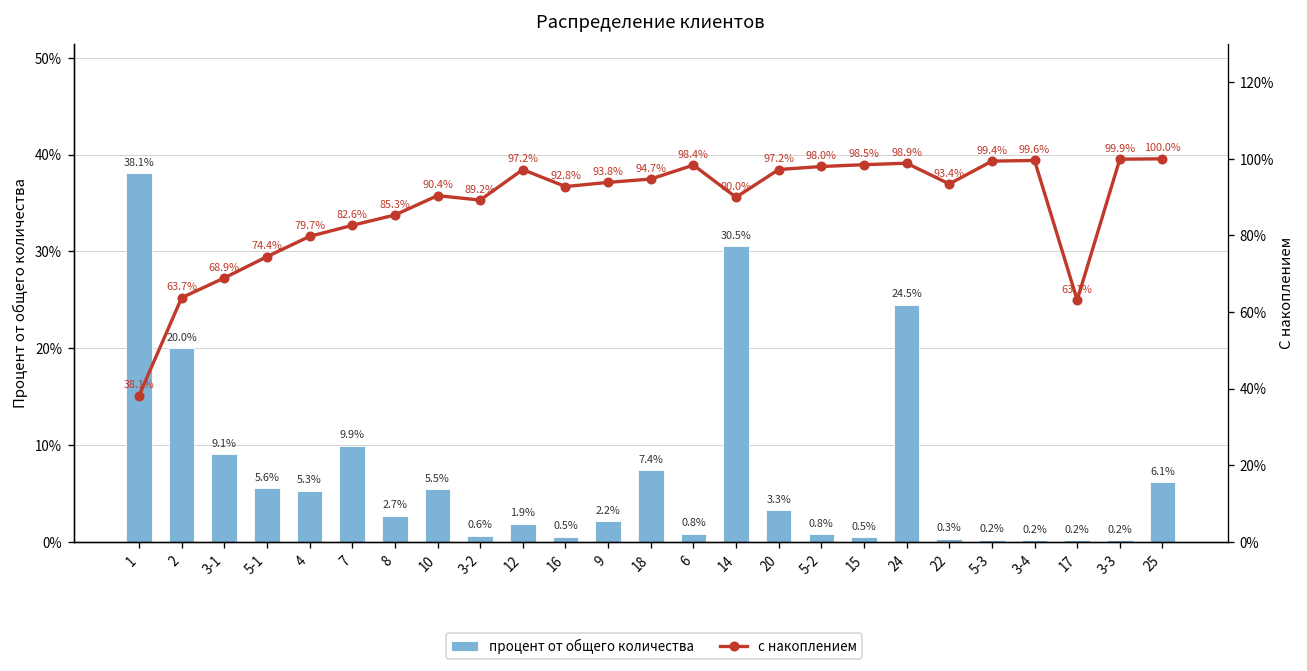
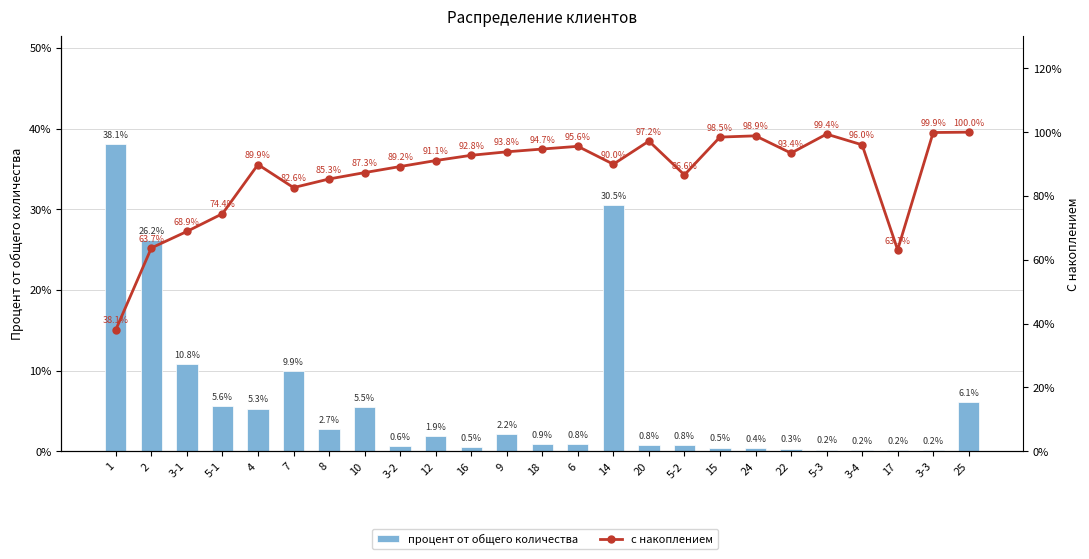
процент от общего количества, 2: 20.0% -> 26.2%
процент от общего количества, 3-1: 9.1% -> 10.8%
процент от общего количества, 18: 7.4% -> 0.9%
процент от общего количества, 20: 3.3% -> 0.8%
процент от общего количества, 24: 24.5% -> 0.4%
с накоплением, 4: 79.7% -> 89.9%
с накоплением, 10: 90.4% -> 87.3%
с накоплением, 12: 97.2% -> 91.1%
с накоплением, 6: 98.4% -> 95.6%
с накоплением, 5-2: 98.0% -> 86.6%
с накоплением, 3-4: 99.6% -> 96.0%
